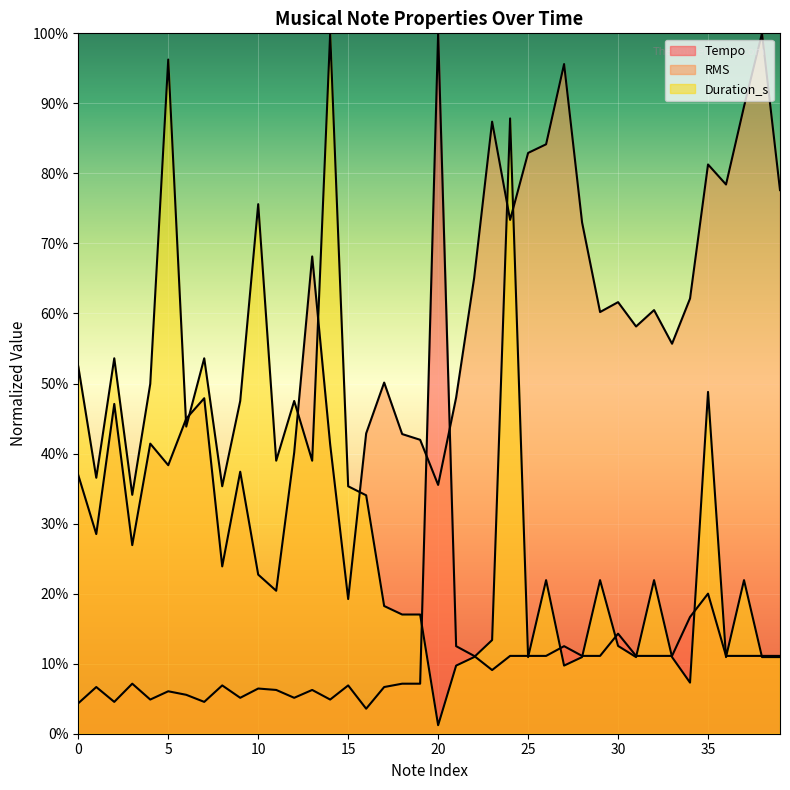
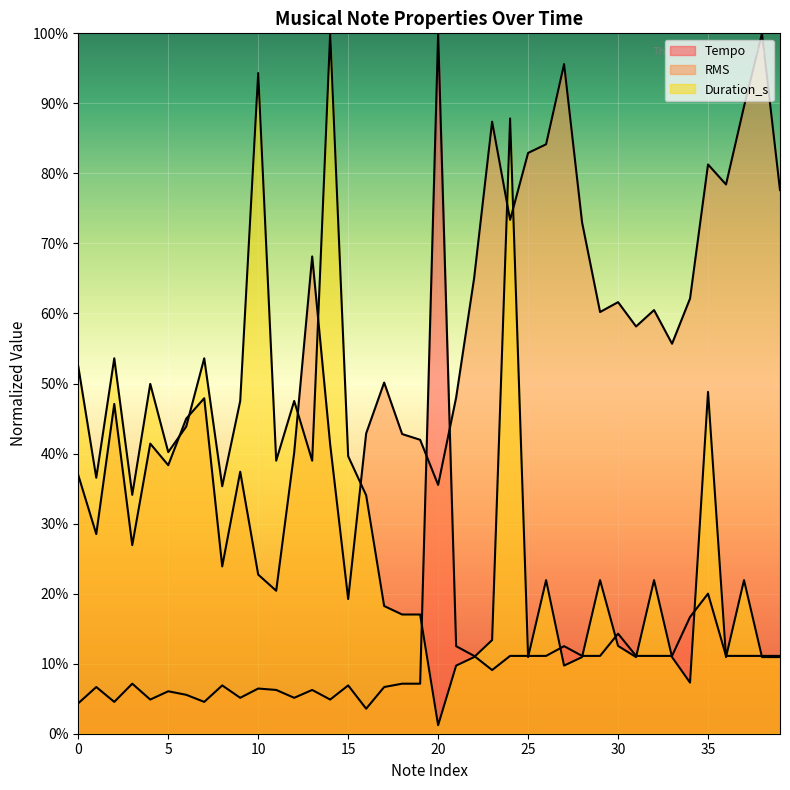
Duration_s, 5: 96% -> 40%
Duration_s, 10: 76% -> 94%
Duration_s, 15: 35% -> 40%
